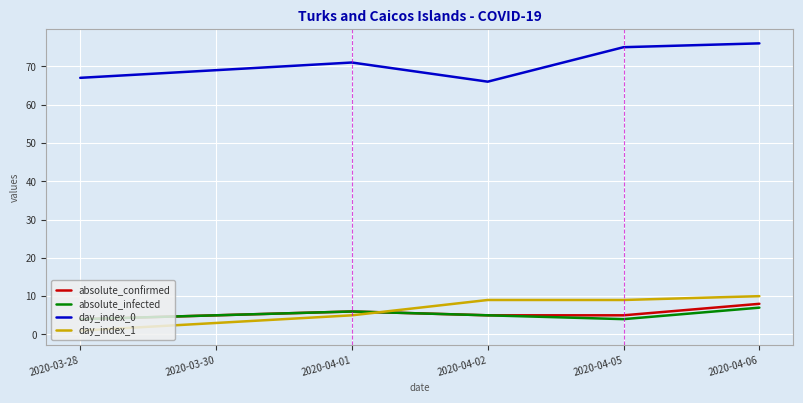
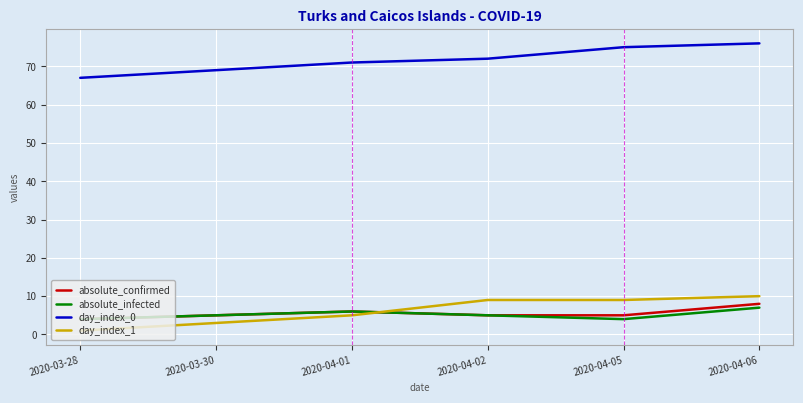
day_index_0, 2020-04-02: 66 -> 72
